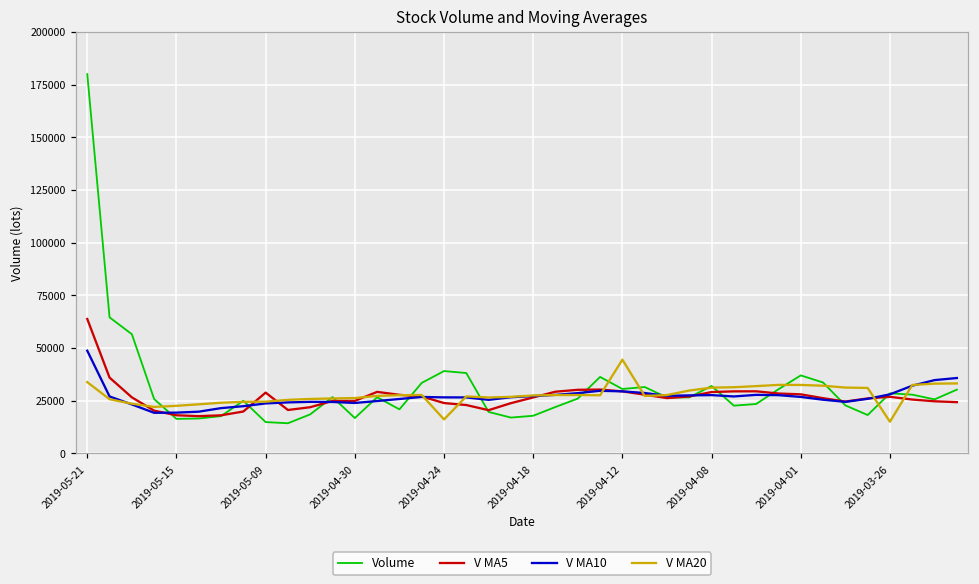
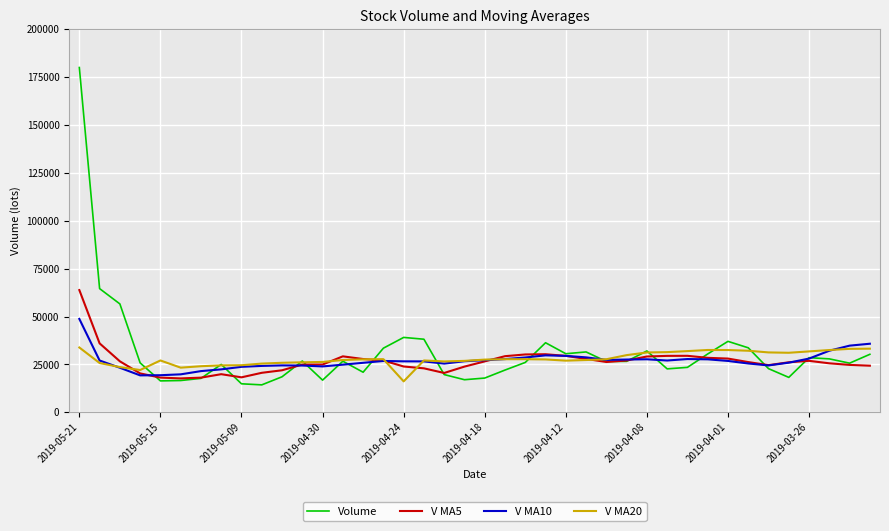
V MA20, 2019-05-15: 23000 -> 27000
V MA5, 2019-05-09: 29000 -> 18000
V MA20, 2019-04-12: 45000 -> 27000
V MA20, 2019-03-26: 15000 -> 32000
